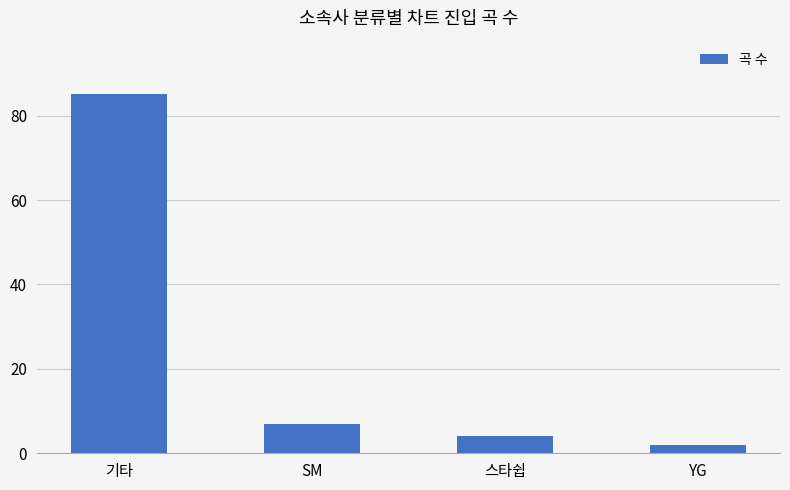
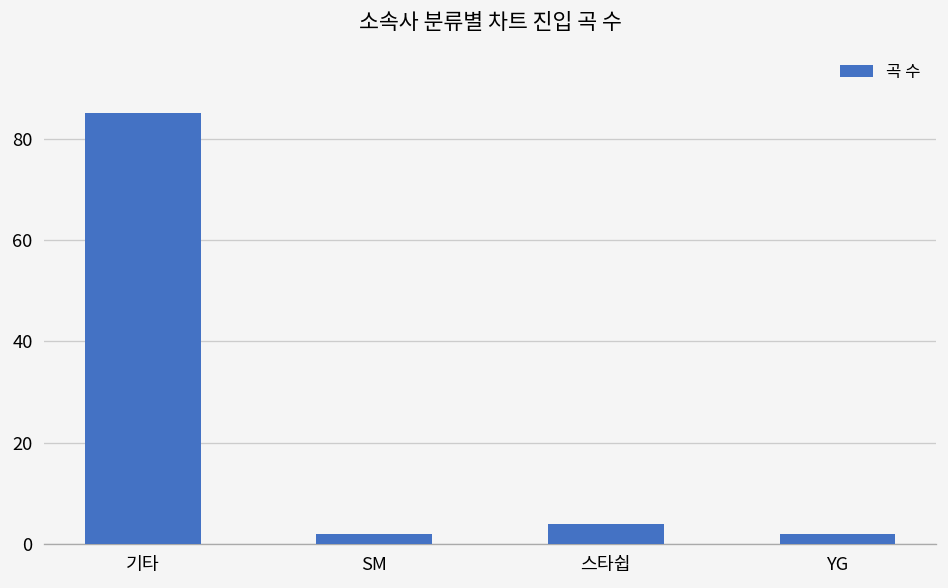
SM: 7 -> 2
